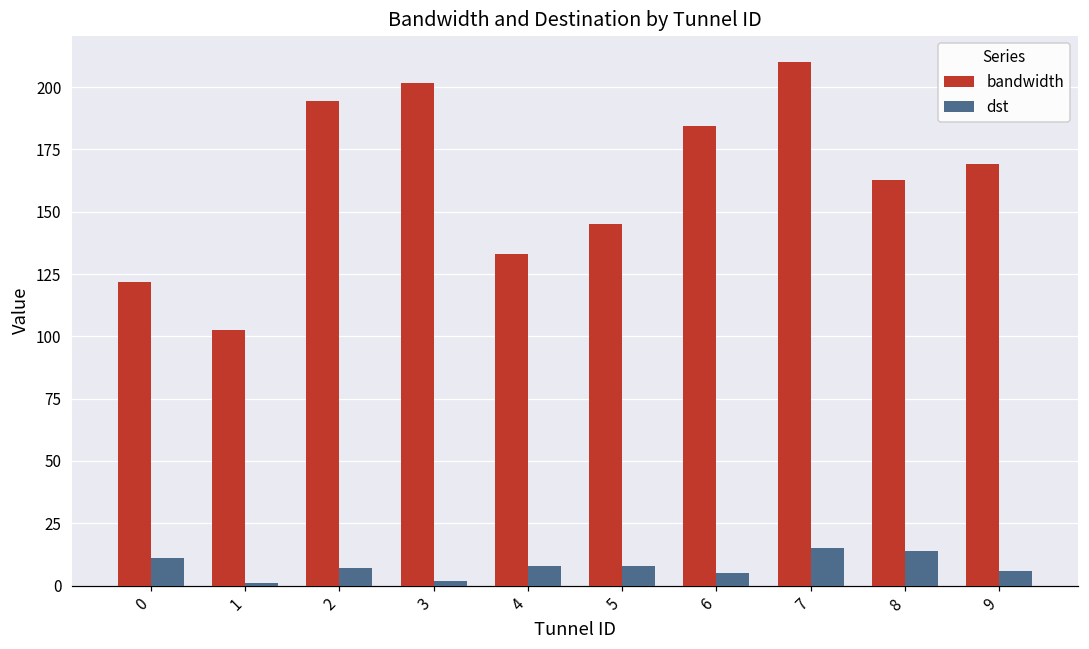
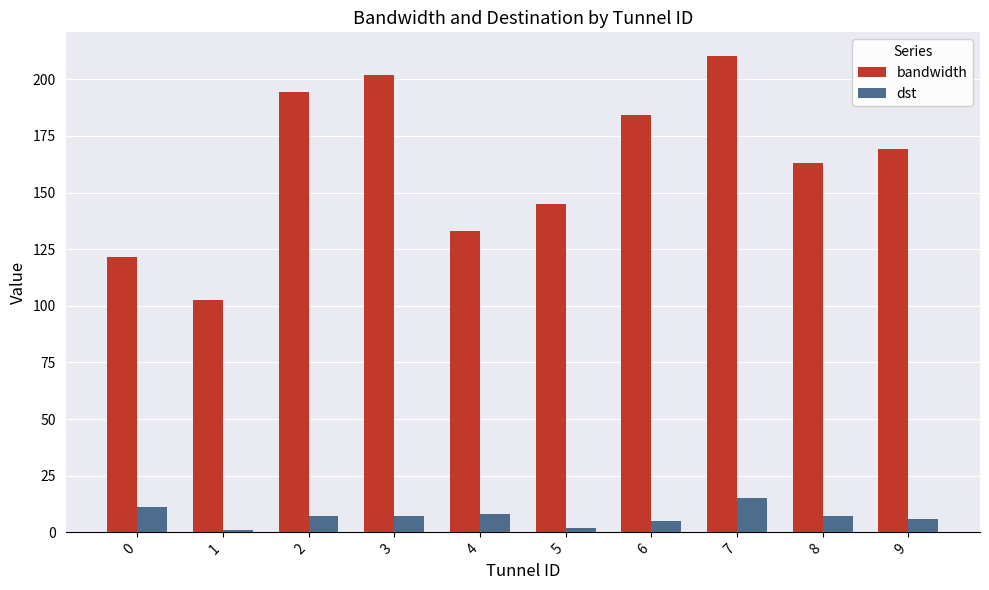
dst, 3: 2 -> 7
dst, 5: 8 -> 2
dst, 8: 14 -> 7
